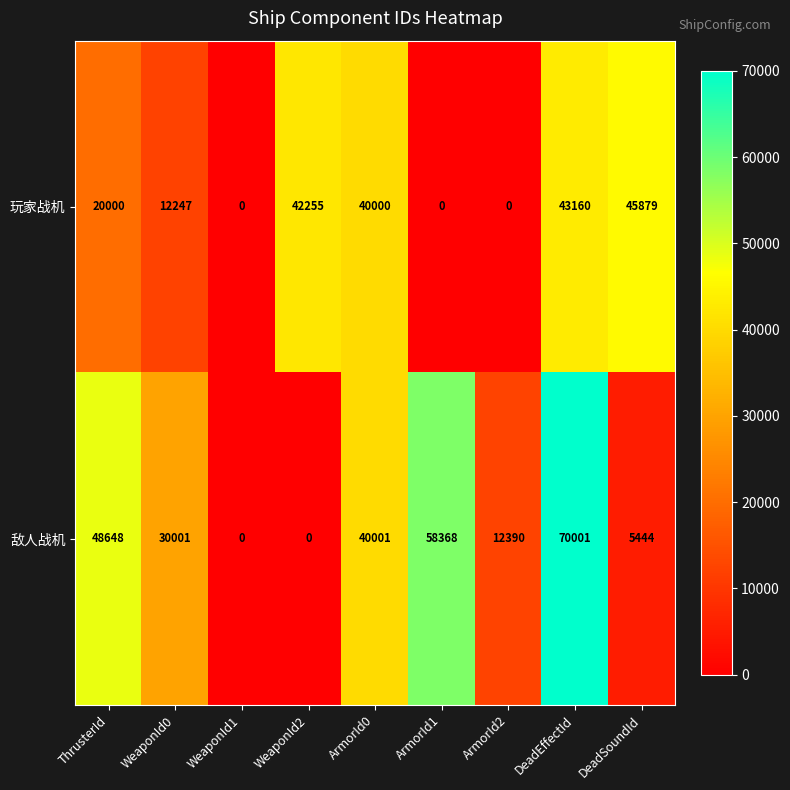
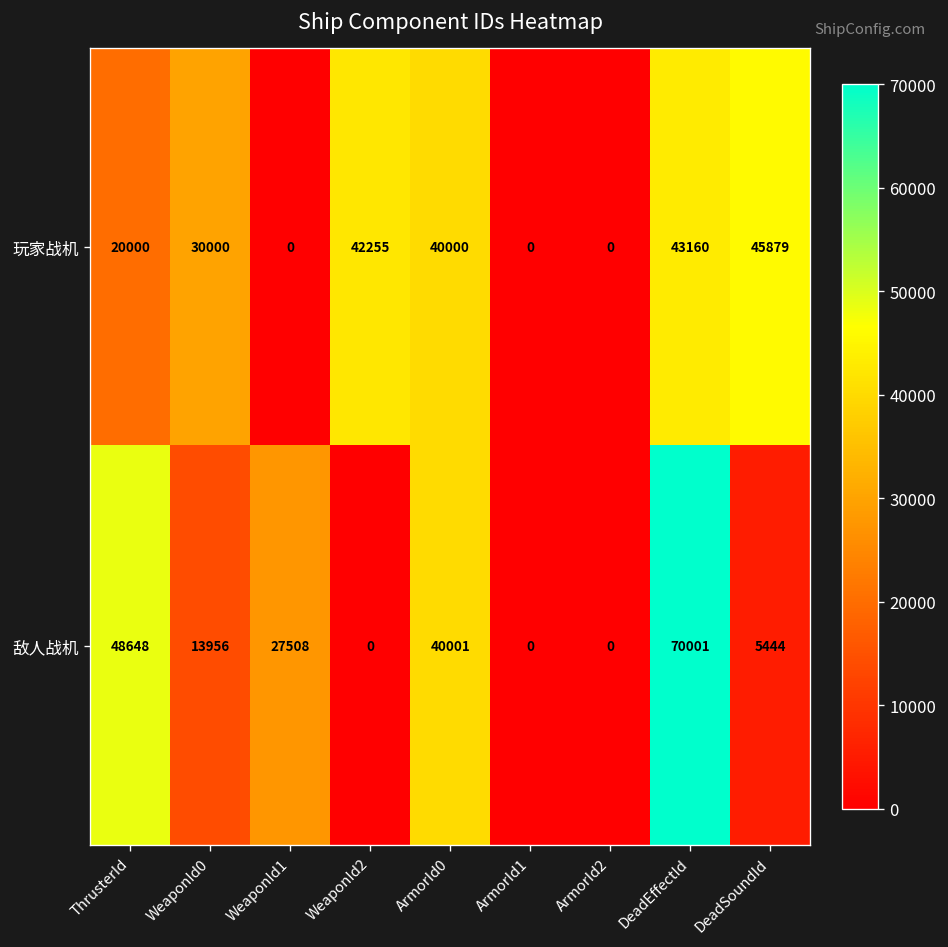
玩家战机, WeaponId0: 12247 -> 30000
敌人战机, WeaponId0: 30001 -> 13956
敌人战机, WeaponId1: 0 -> 27508
敌人战机, ArmorId1: 58368 -> 0
敌人战机, ArmorId2: 12390 -> 0
